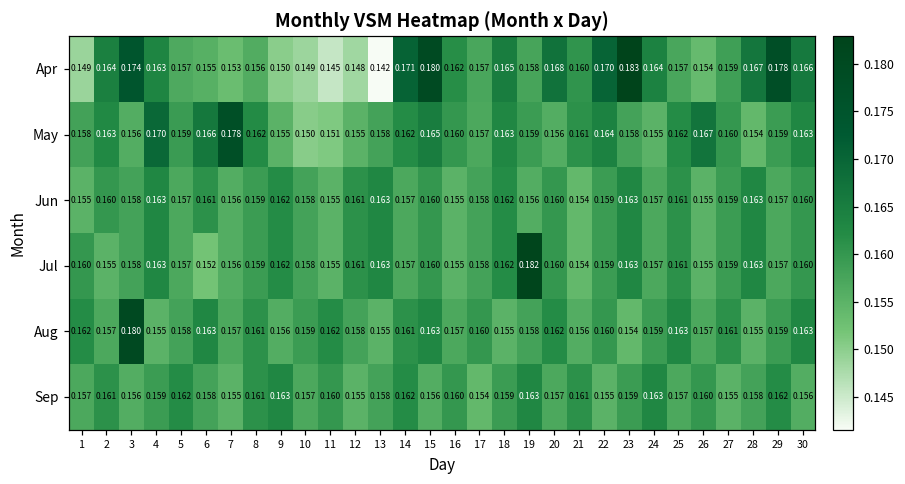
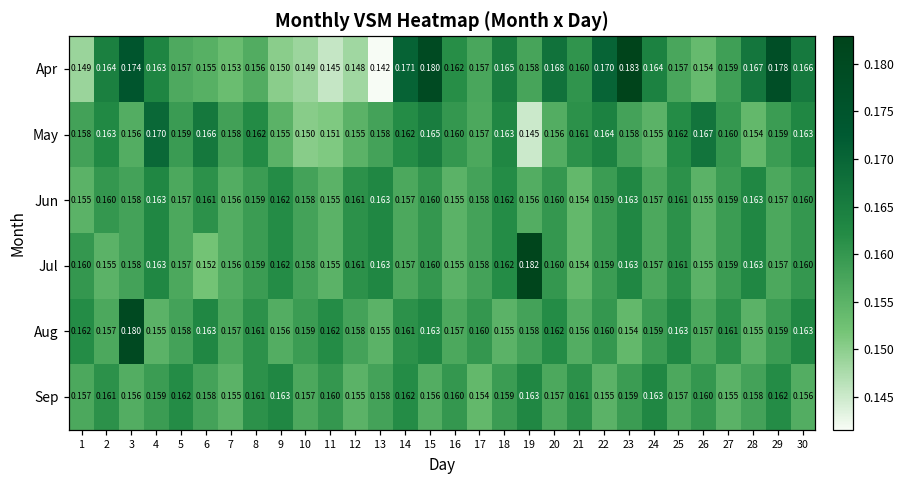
May, 7: 0.178 -> 0.158
May, 19: 0.159 -> 0.145
